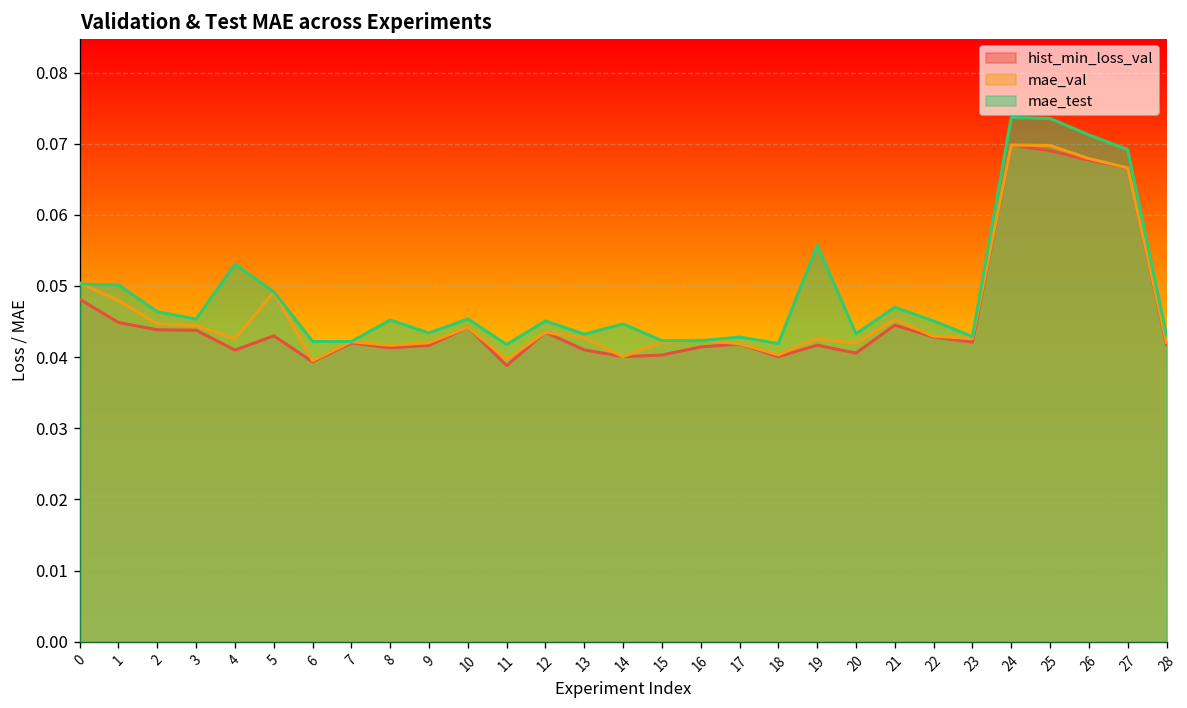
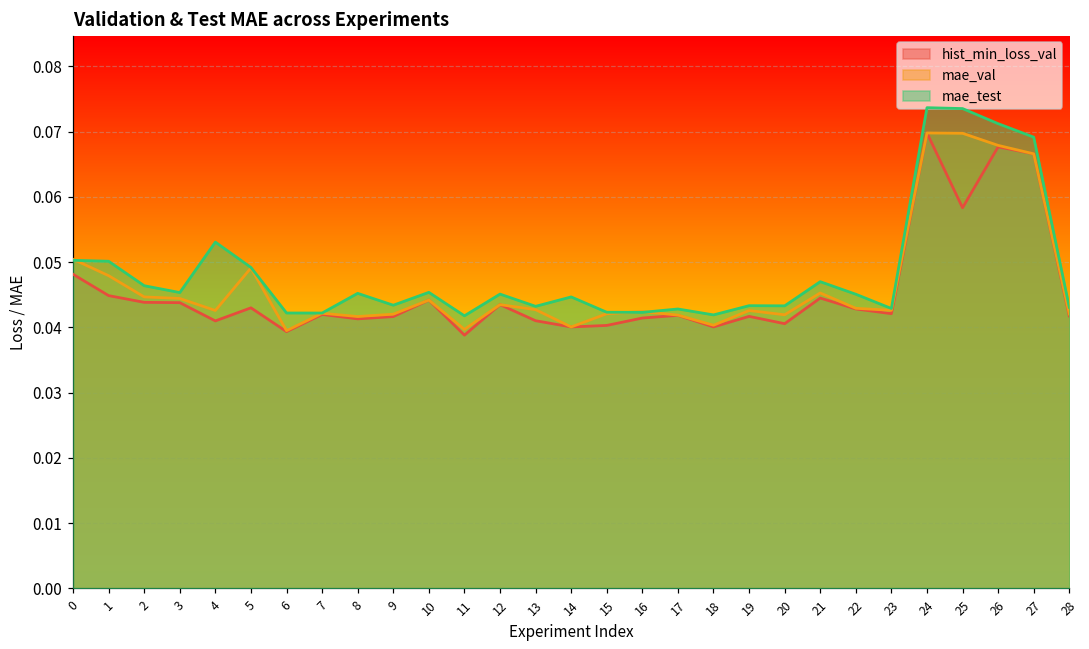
mae_test, 19: 0.056 -> 0.043
hist_min_loss_val, 25: 0.069 -> 0.058
